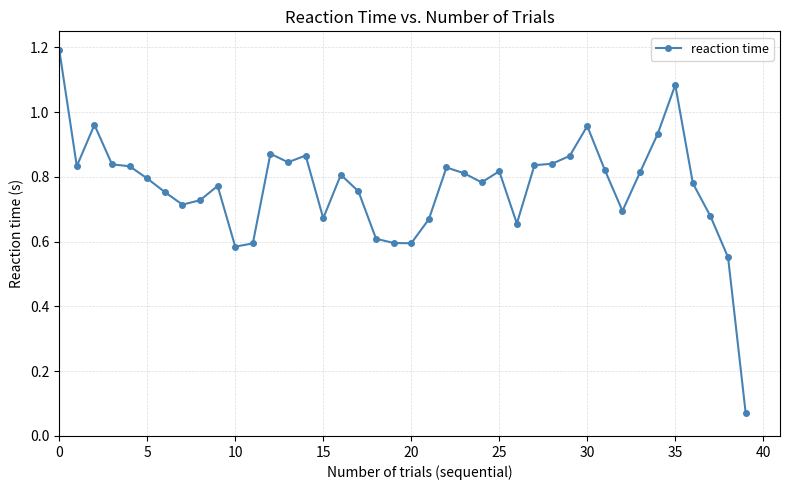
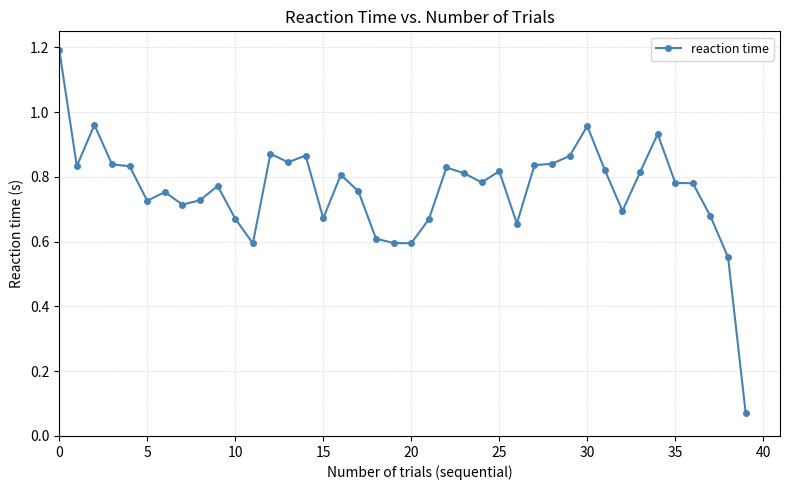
5: 0.79 -> 0.73
10: 0.58 -> 0.67
35: 1.08 -> 0.78
